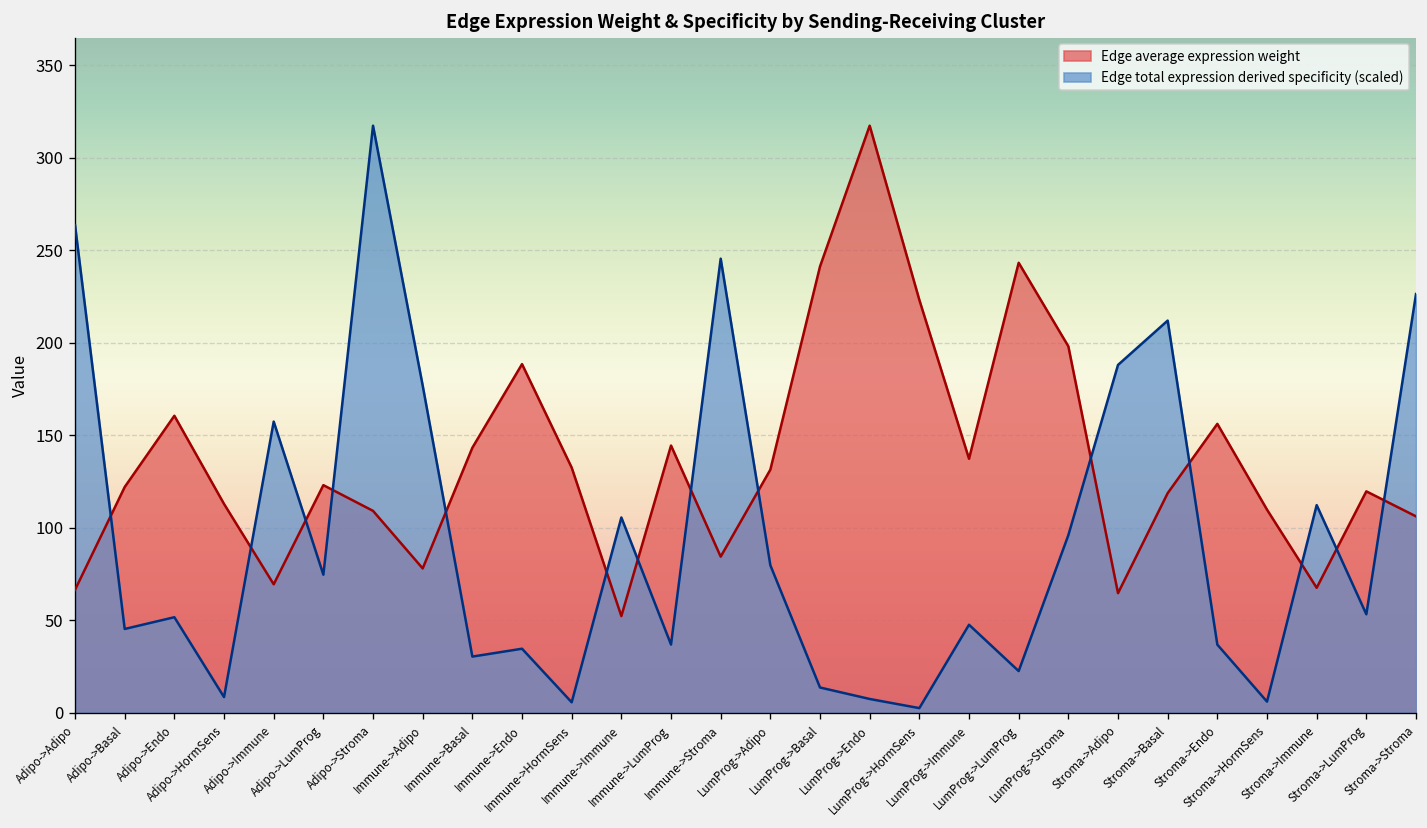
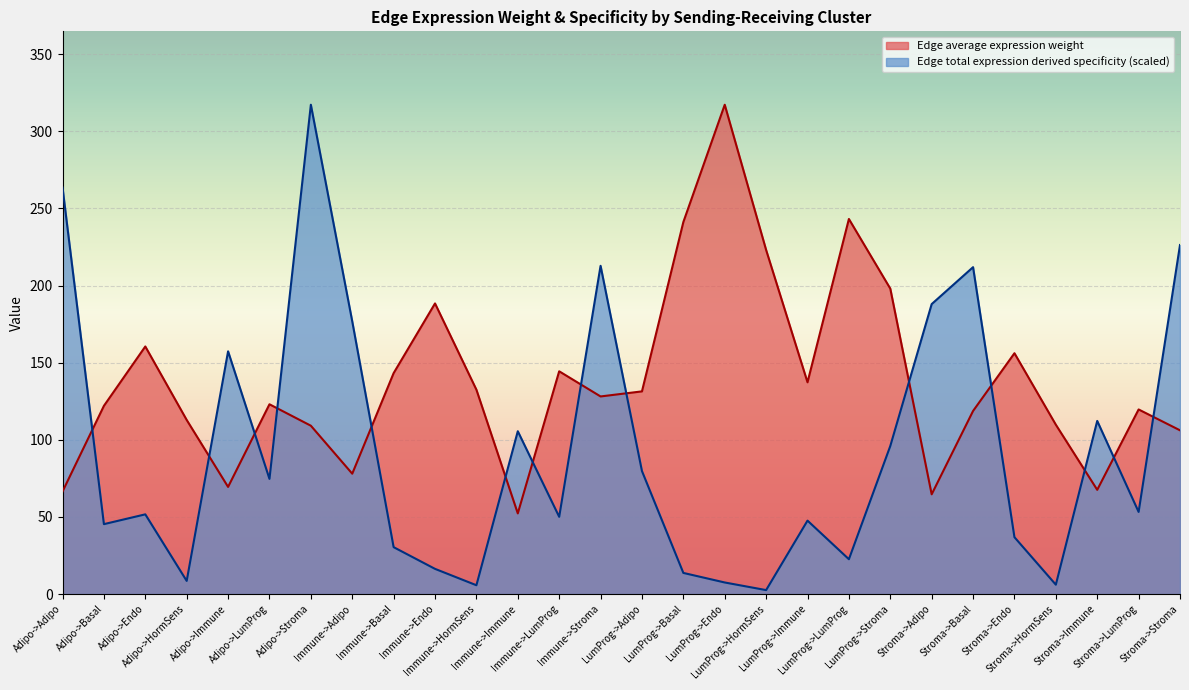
Edge total expression derived specificity (scaled), Immune->Endo: 35 -> 16
Edge total expression derived specificity (scaled), Immune->LumProg: 37 -> 50
Edge average expression weight, Immune->Stroma: 84 -> 128
Edge total expression derived specificity (scaled), Immune->Stroma: 245 -> 213
